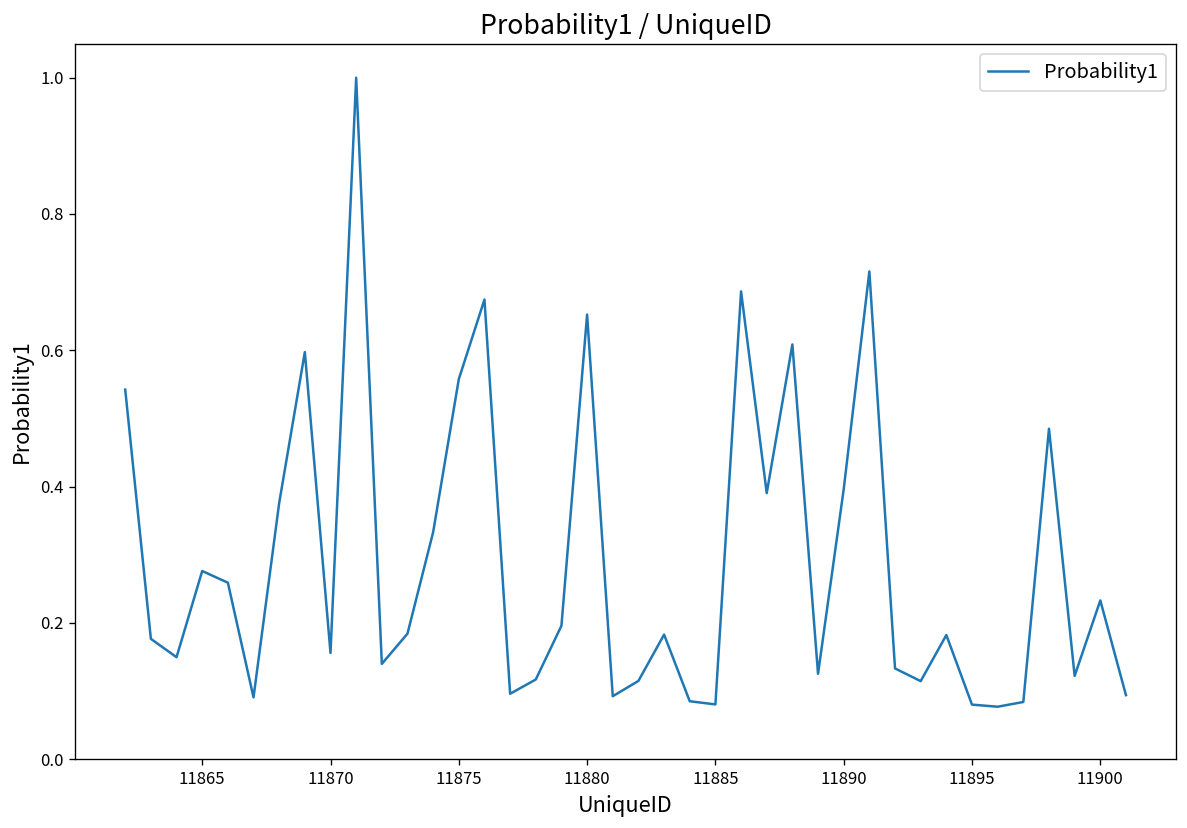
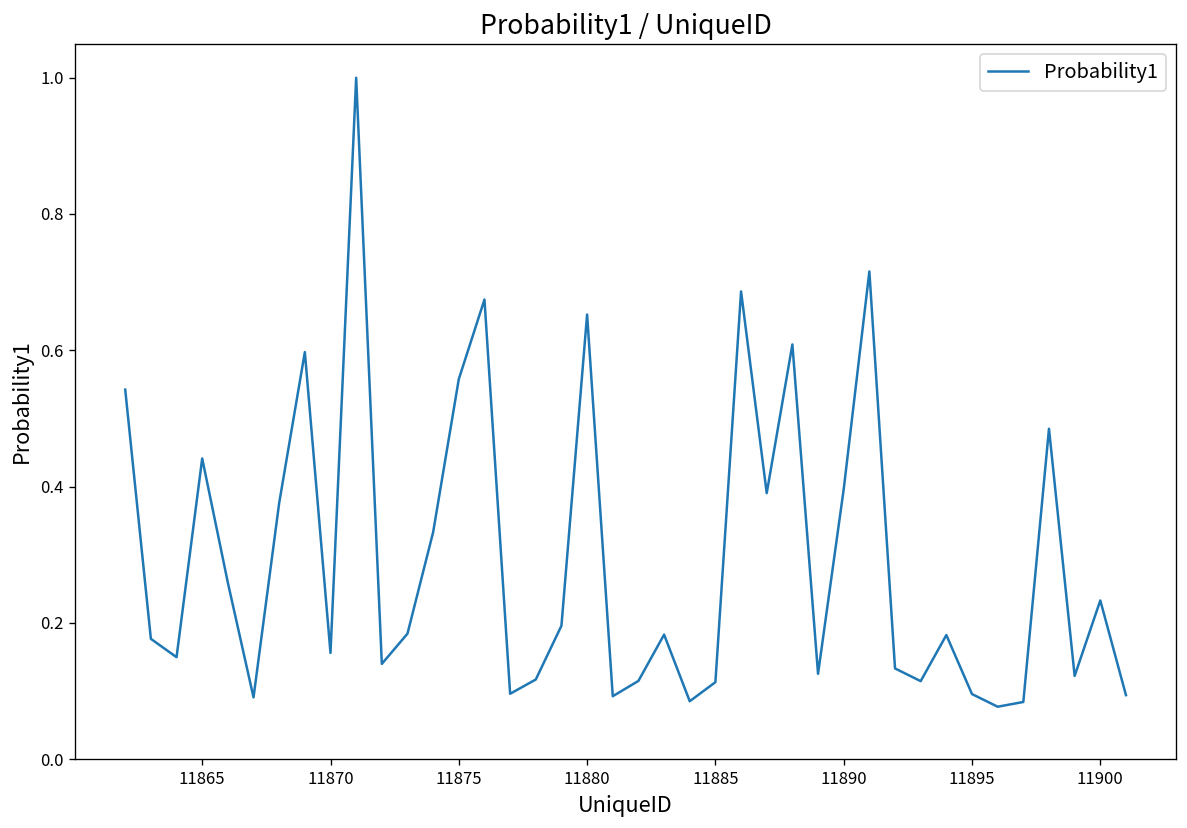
11865: 0.28 -> 0.44
11885: 0.08 -> 0.11
11895: 0.08 -> 0.10
